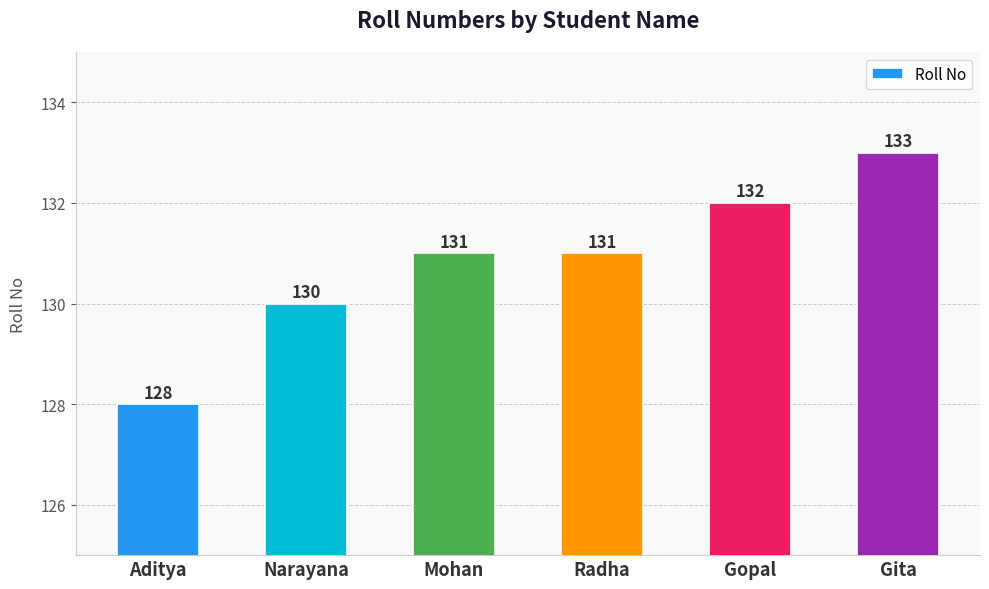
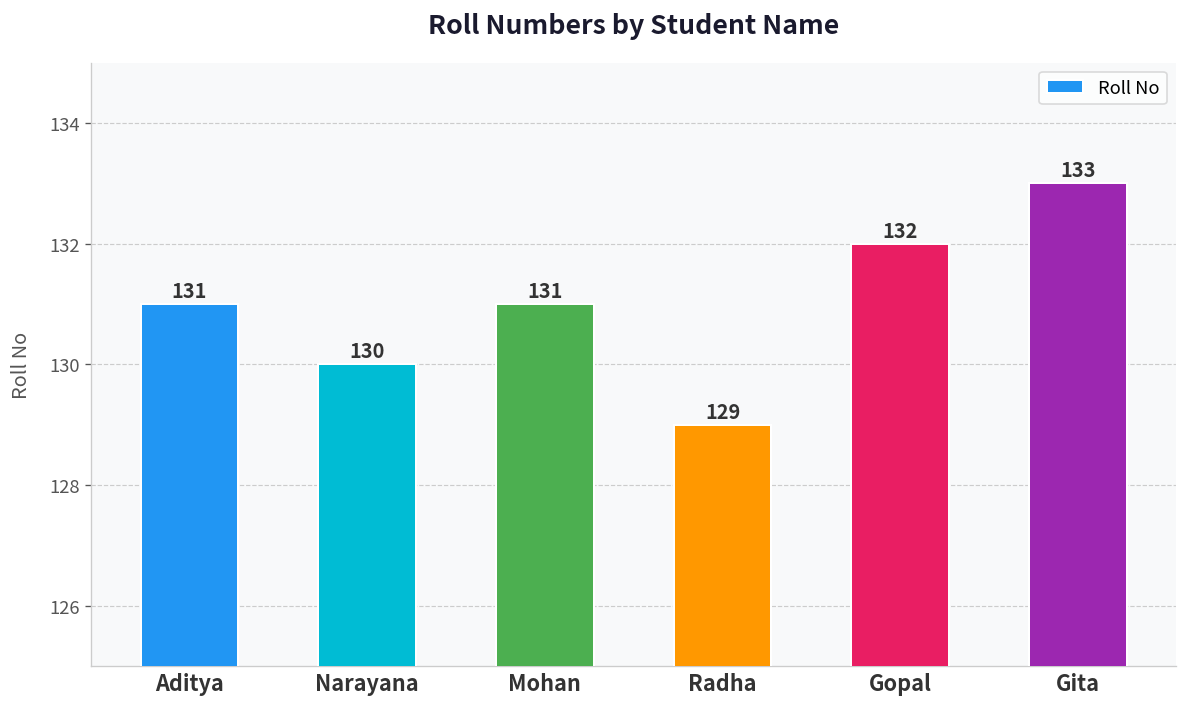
Aditya: 128 -> 131
Radha: 131 -> 129
